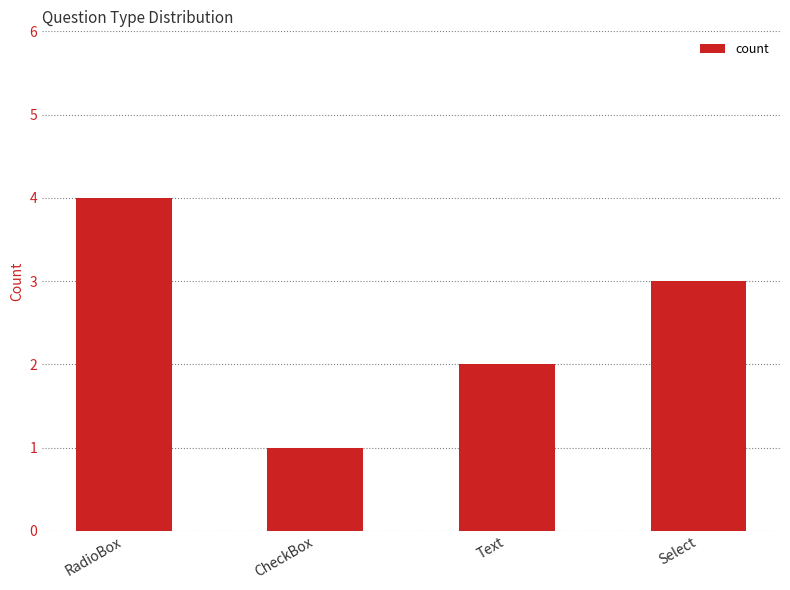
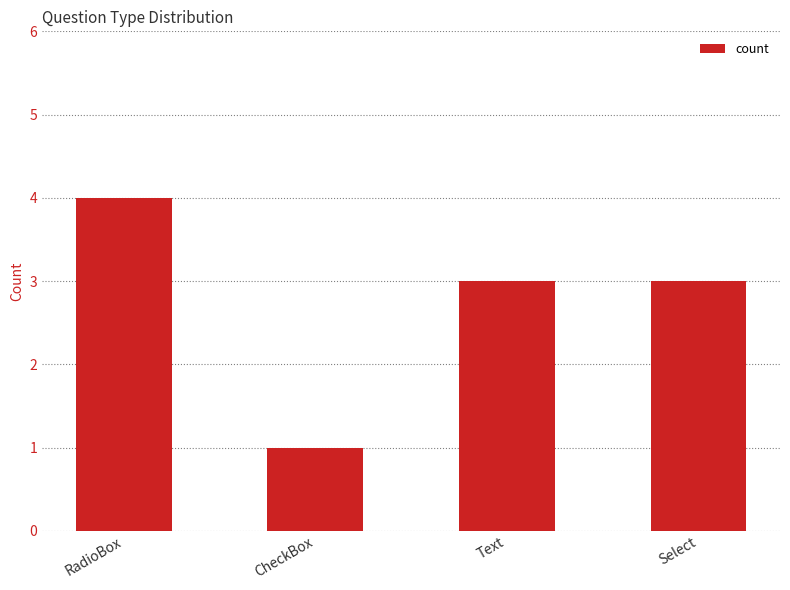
Text: 2 -> 3
